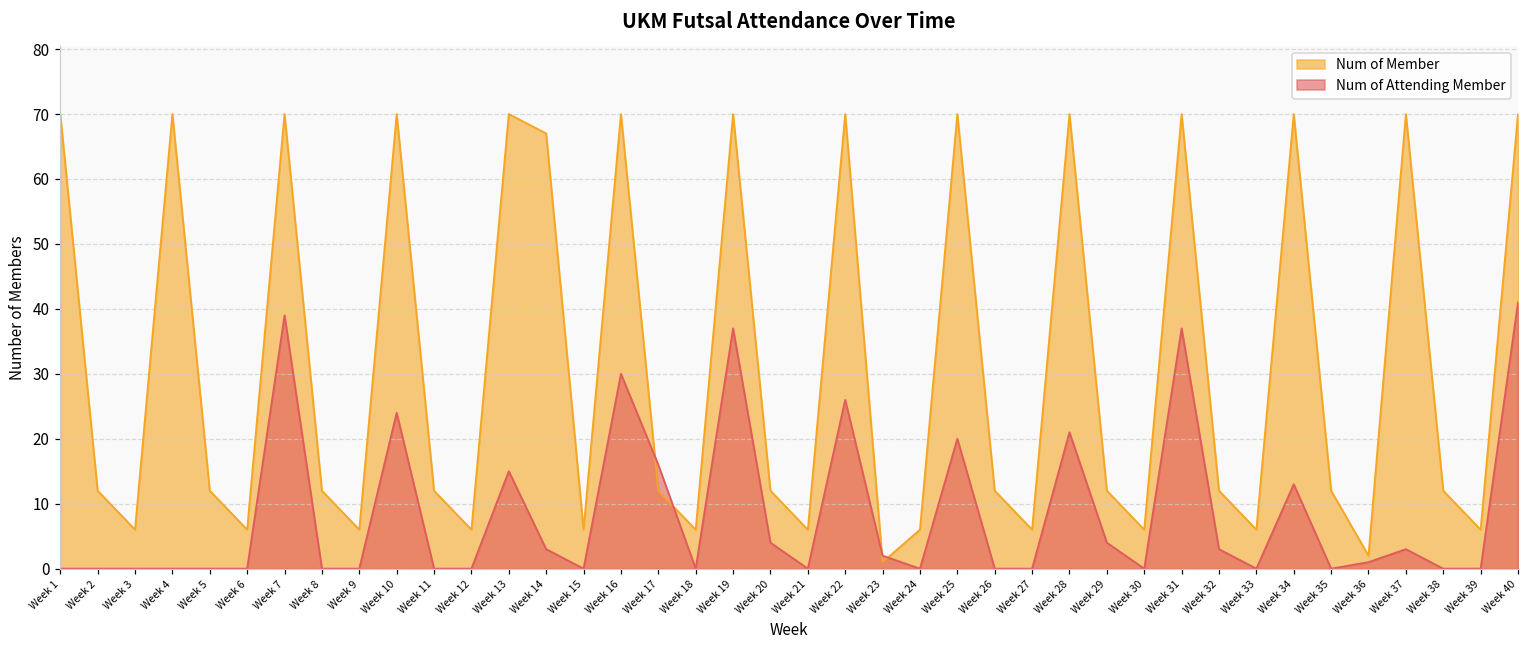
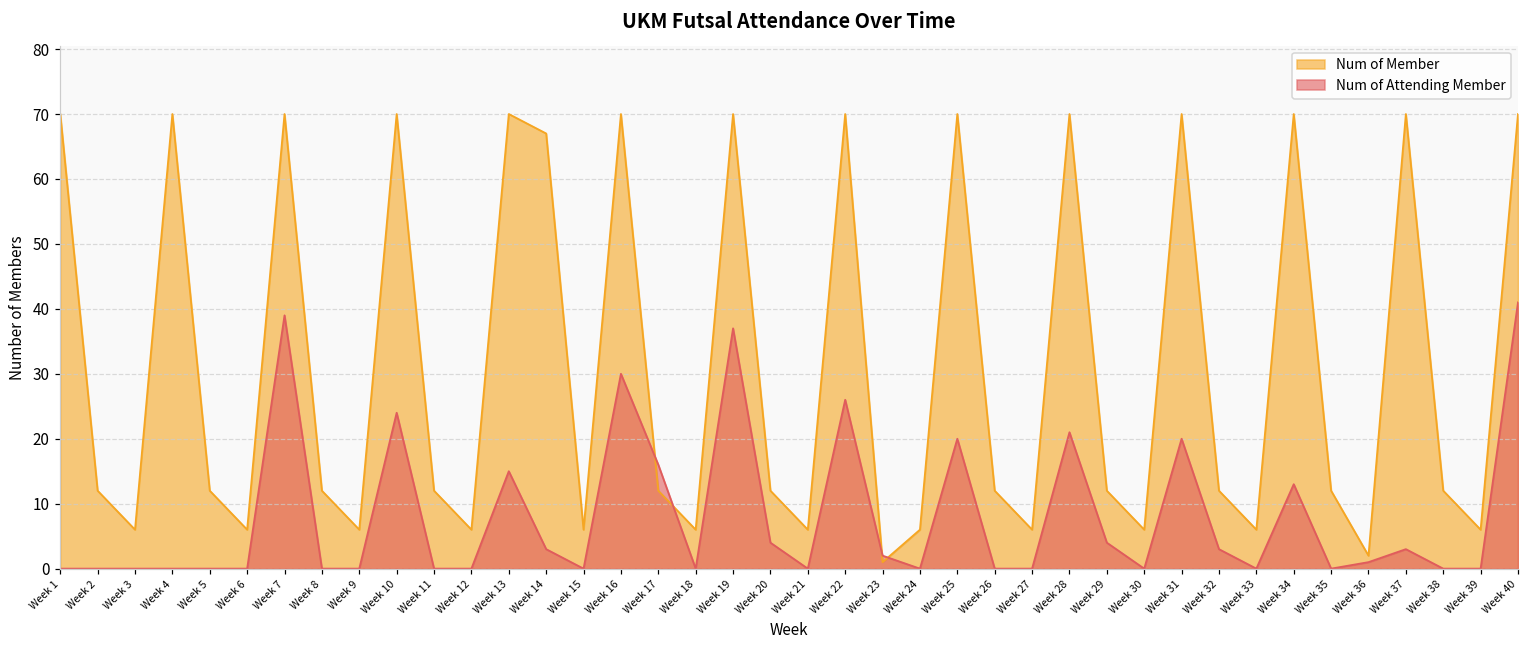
Num of Attending Member, Week 31: 37 -> 20
